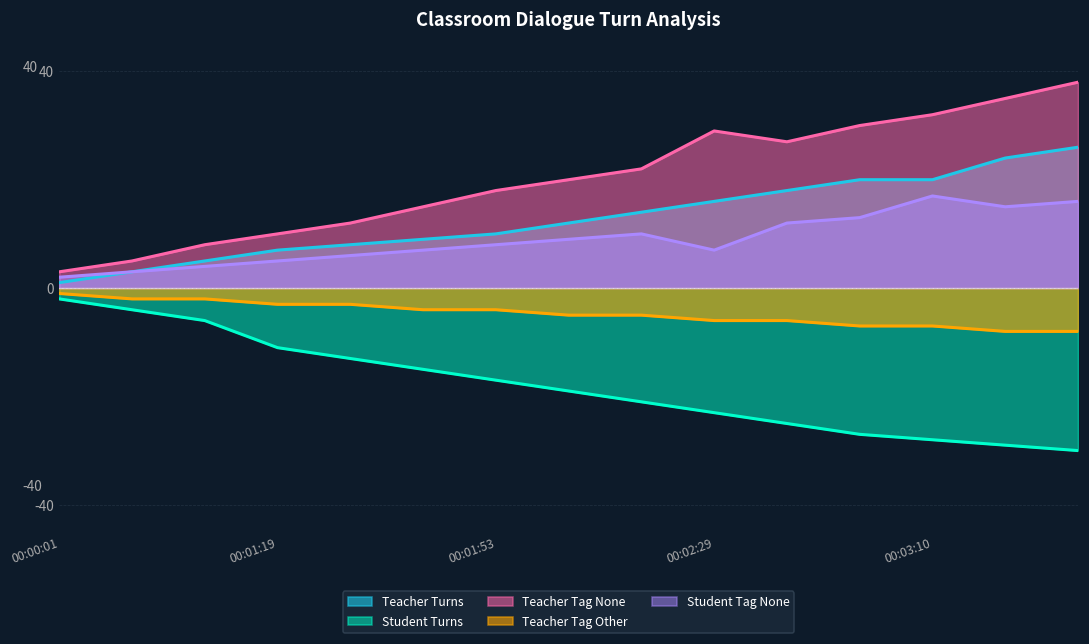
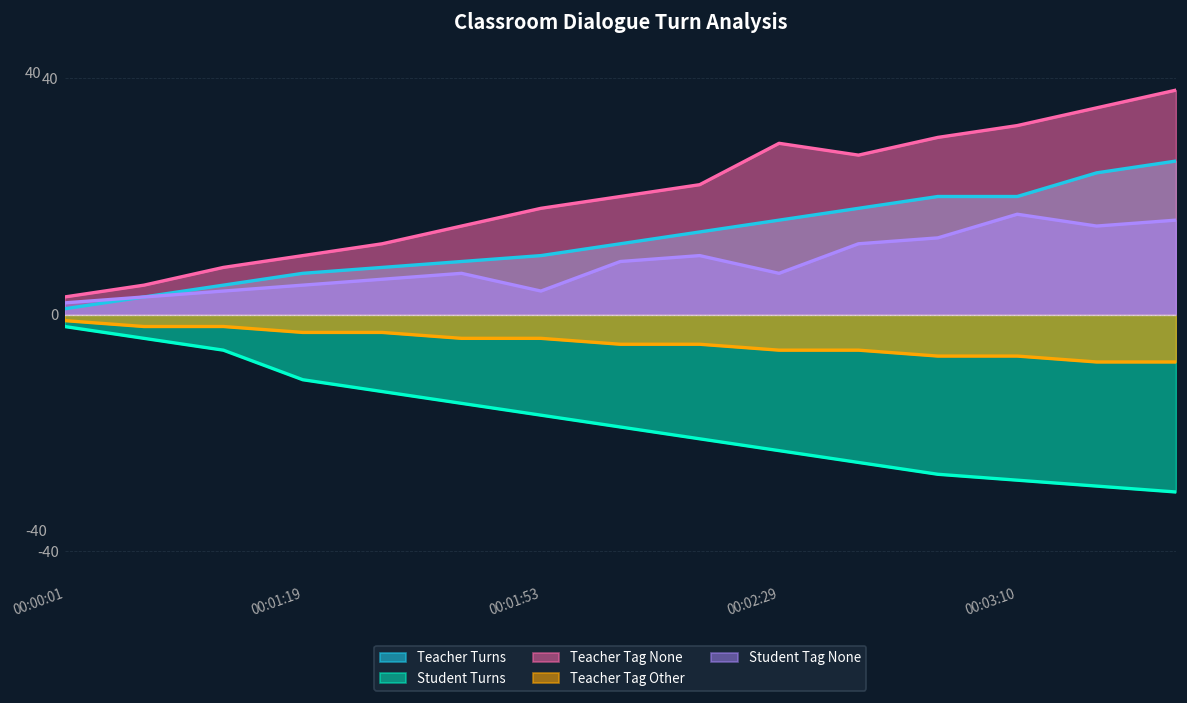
Student Tag None, 00:01:53: 8 -> 4
